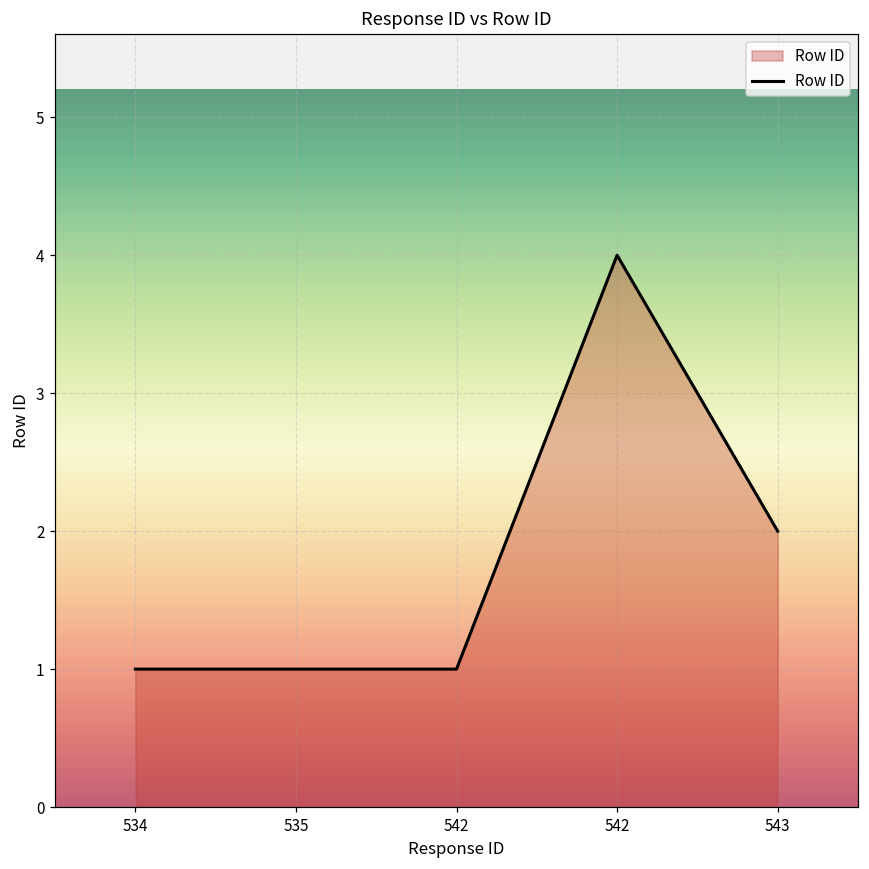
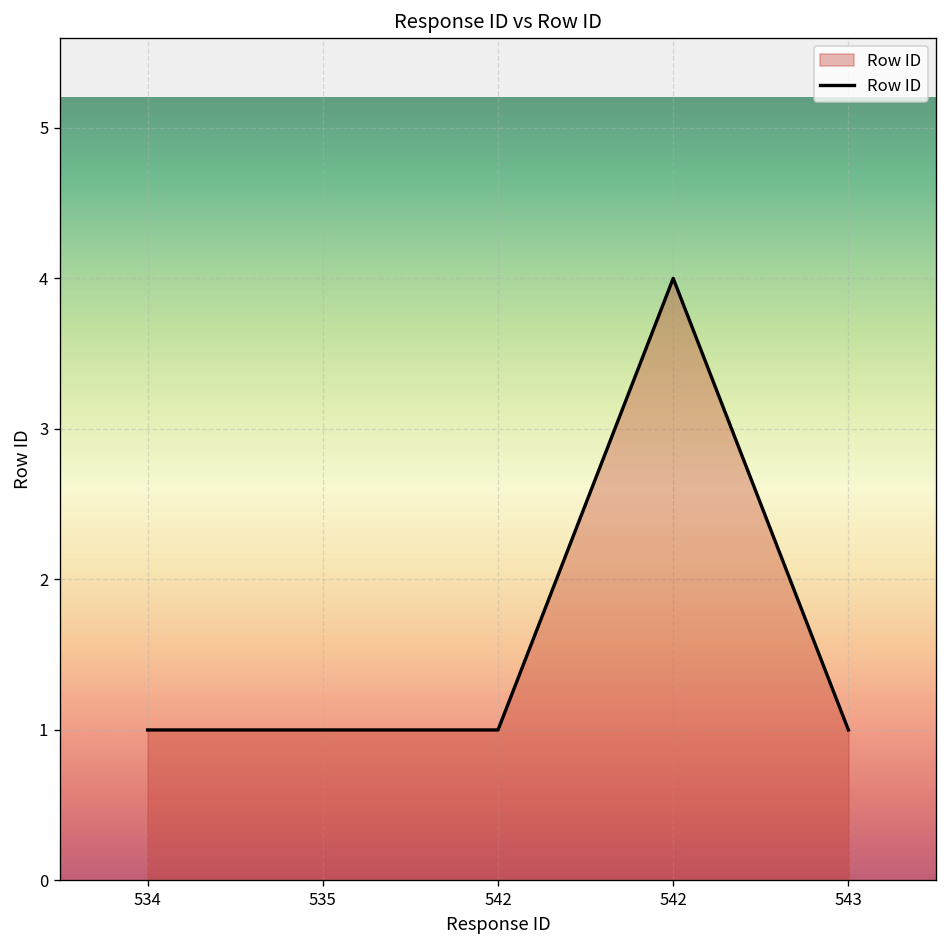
543: 2 -> 1
